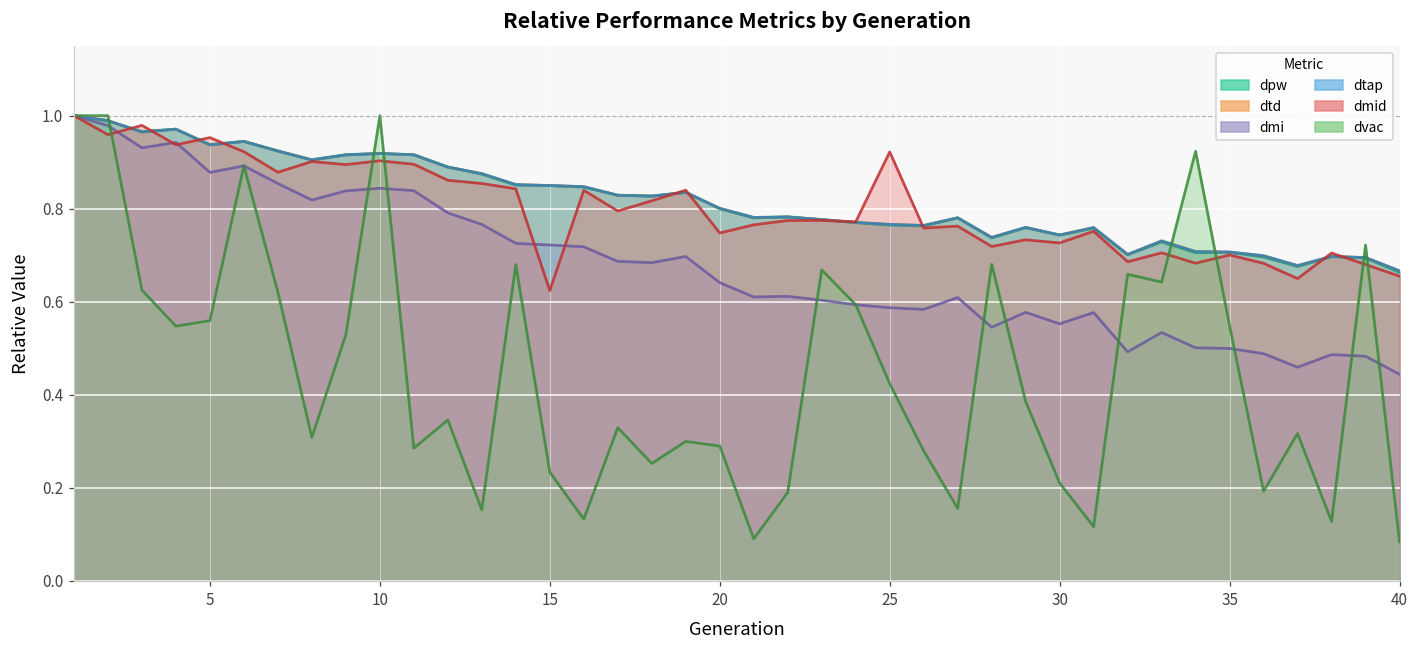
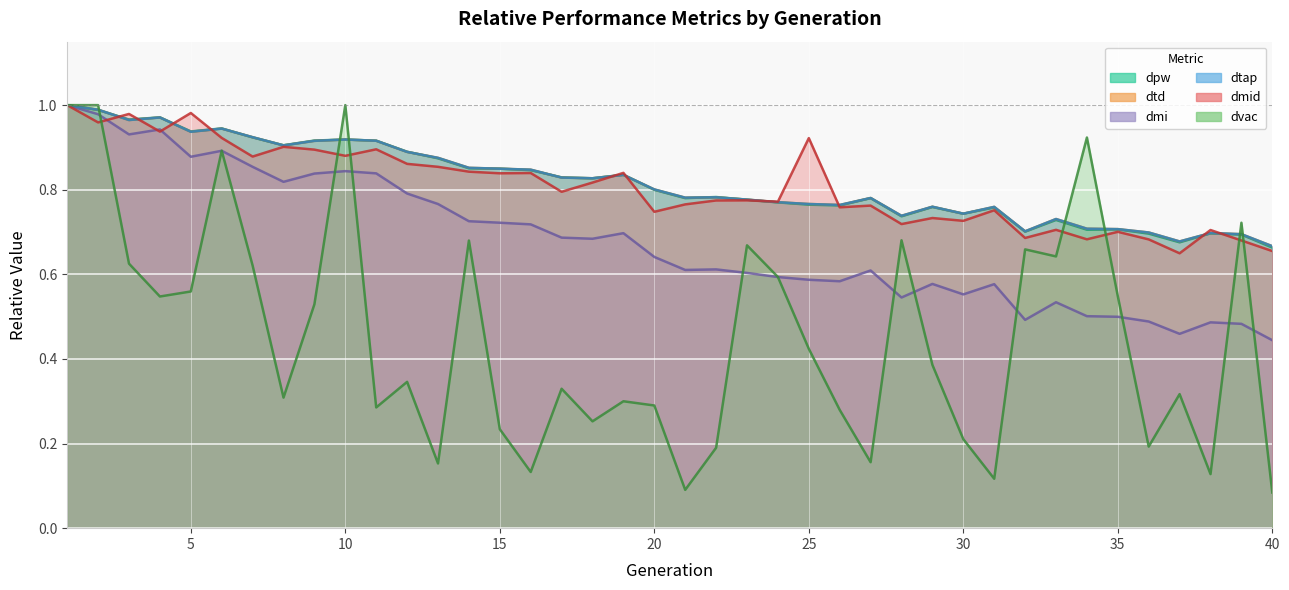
dmid, 5: 0.95 -> 0.98
dmid, 10: 0.90 -> 0.88
dmid, 15: 0.62 -> 0.84
